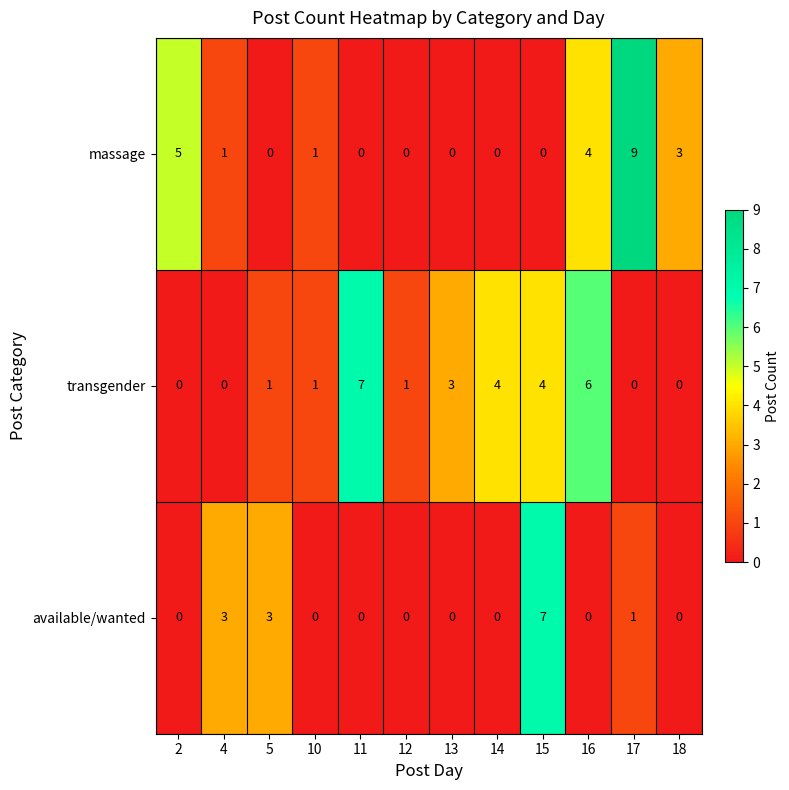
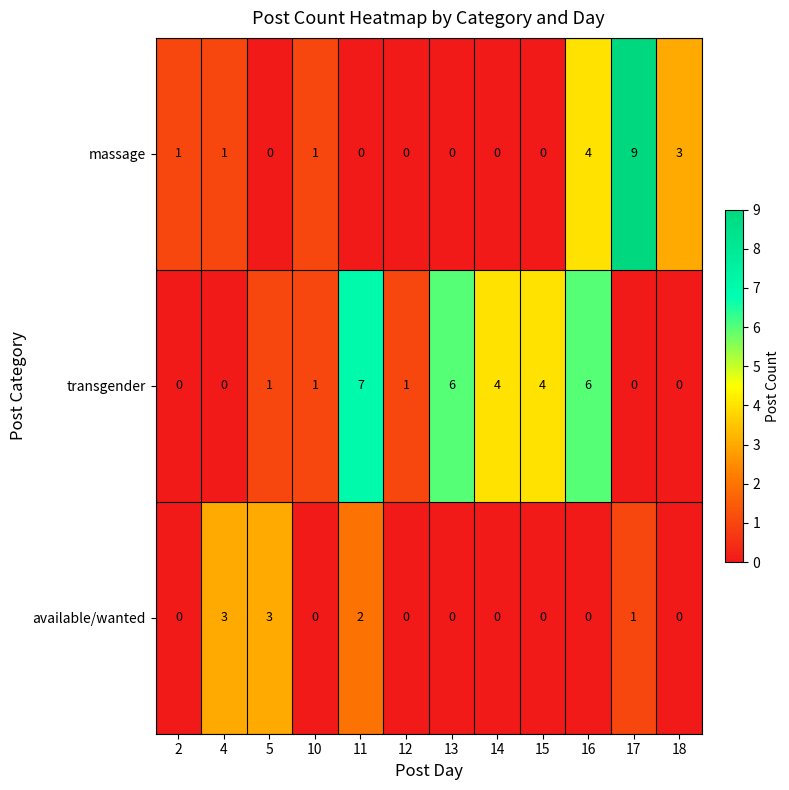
massage, 2: 5 -> 1
transgender, 13: 3 -> 6
available/wanted, 11: 0 -> 2
available/wanted, 15: 7 -> 0
